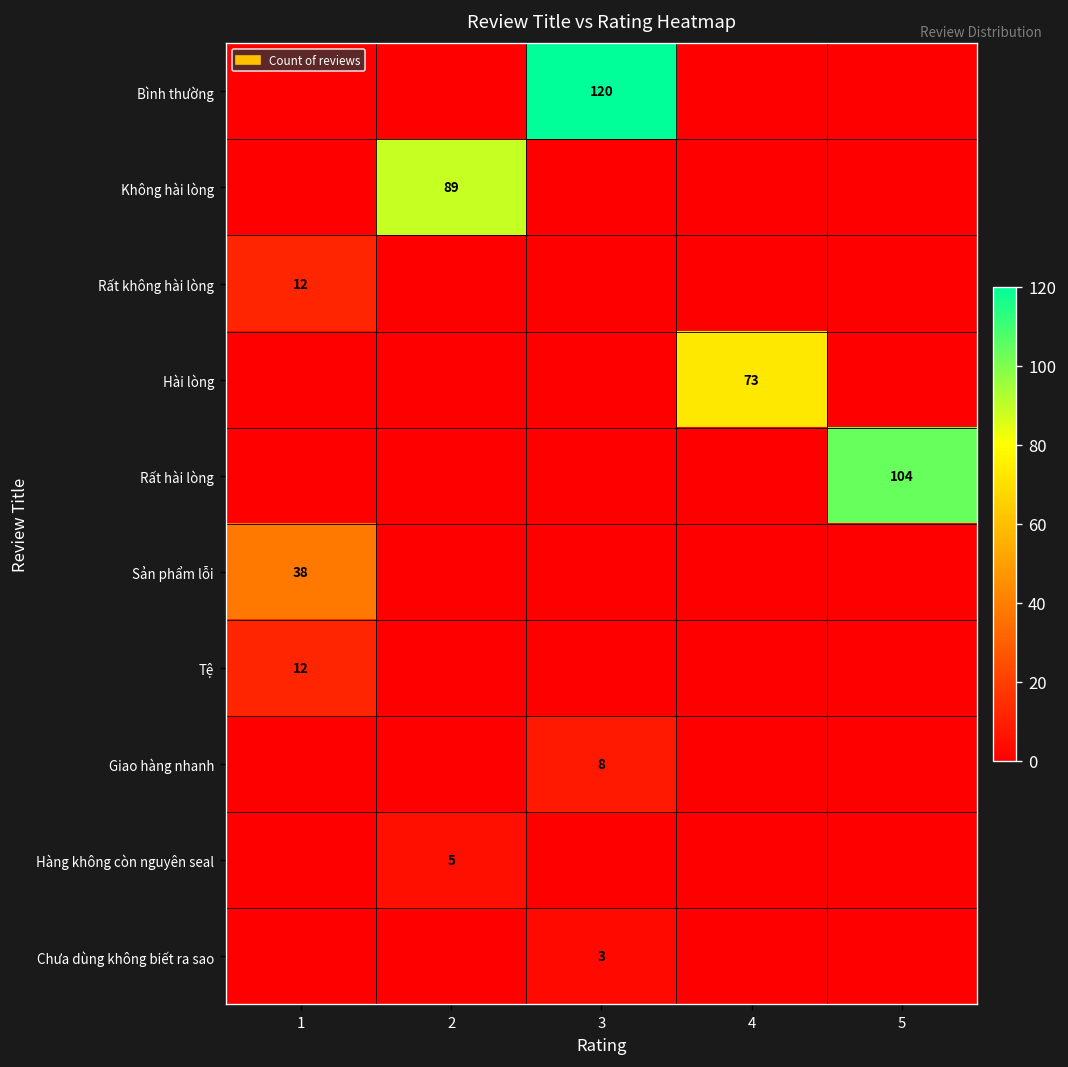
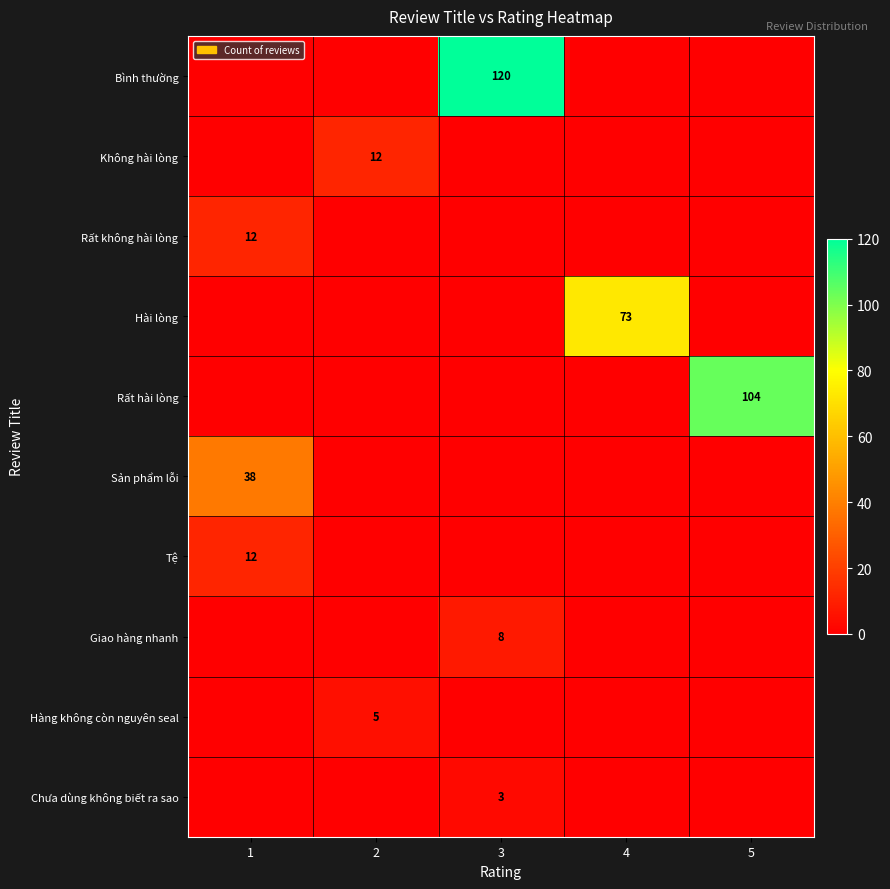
Không hài lòng, 2: 89 -> 12
